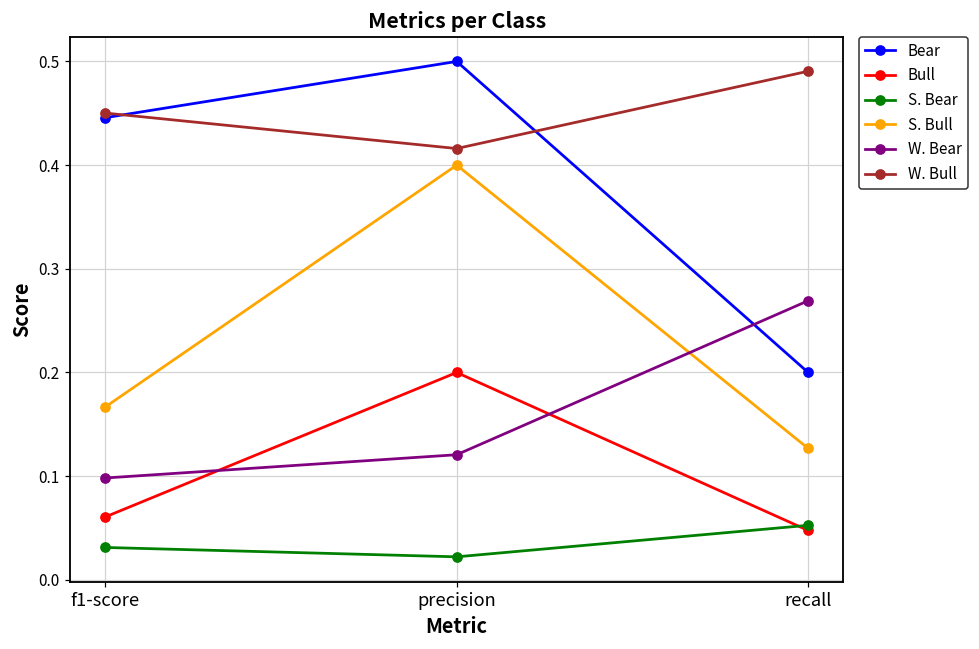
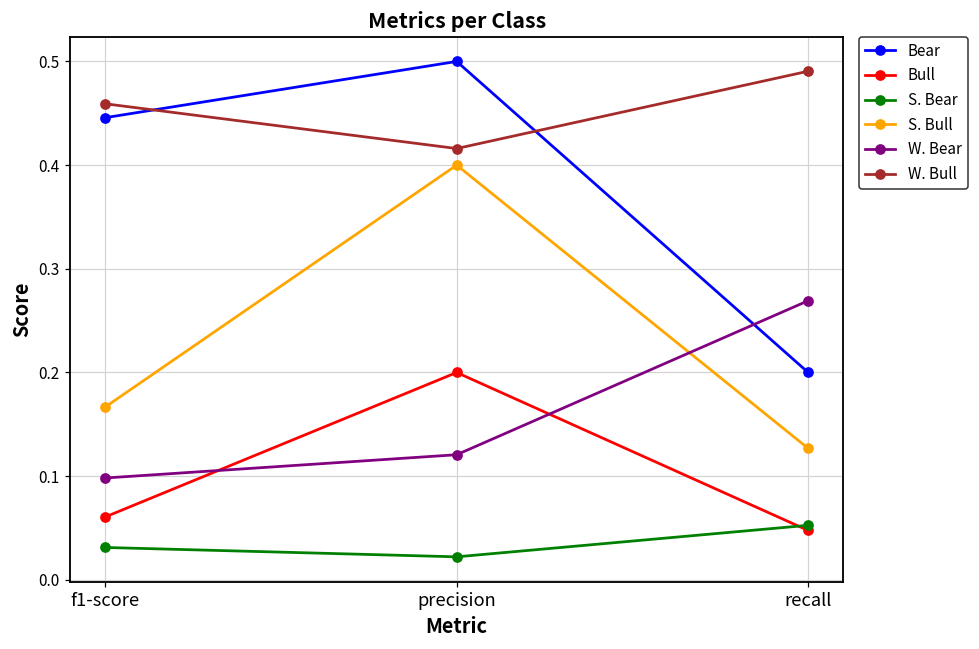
W. Bull, f1-score: 0.45 -> 0.46
